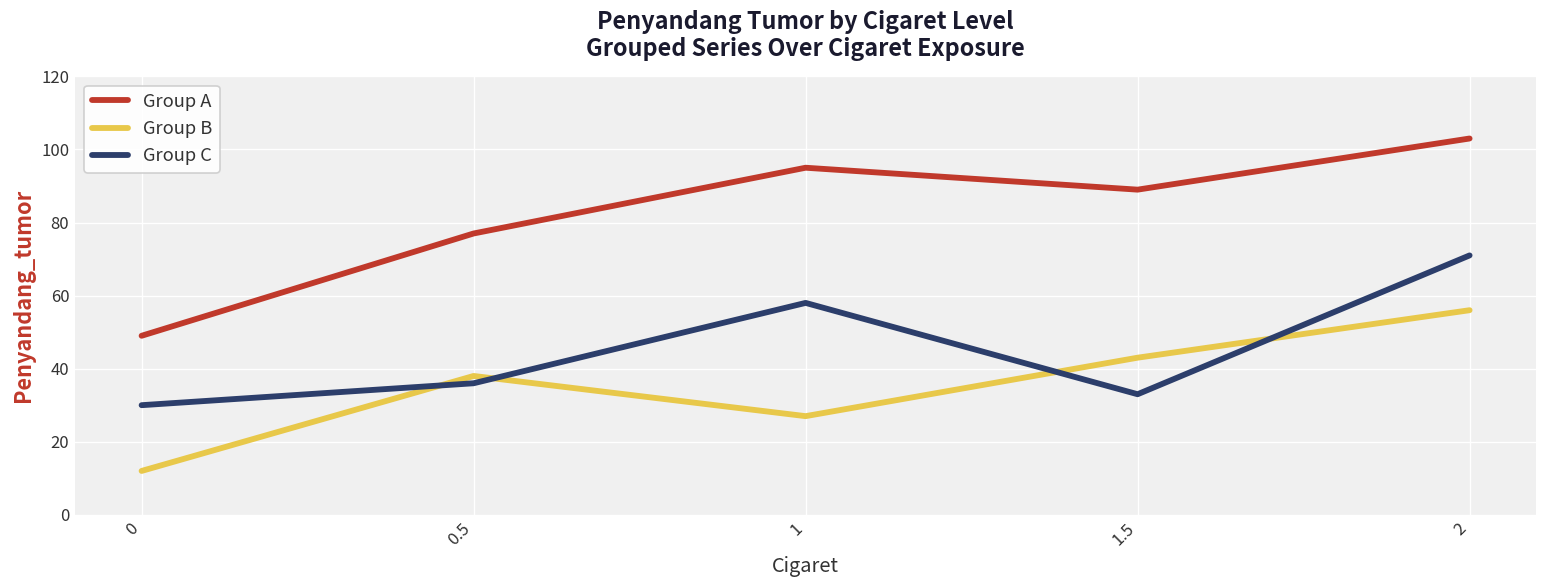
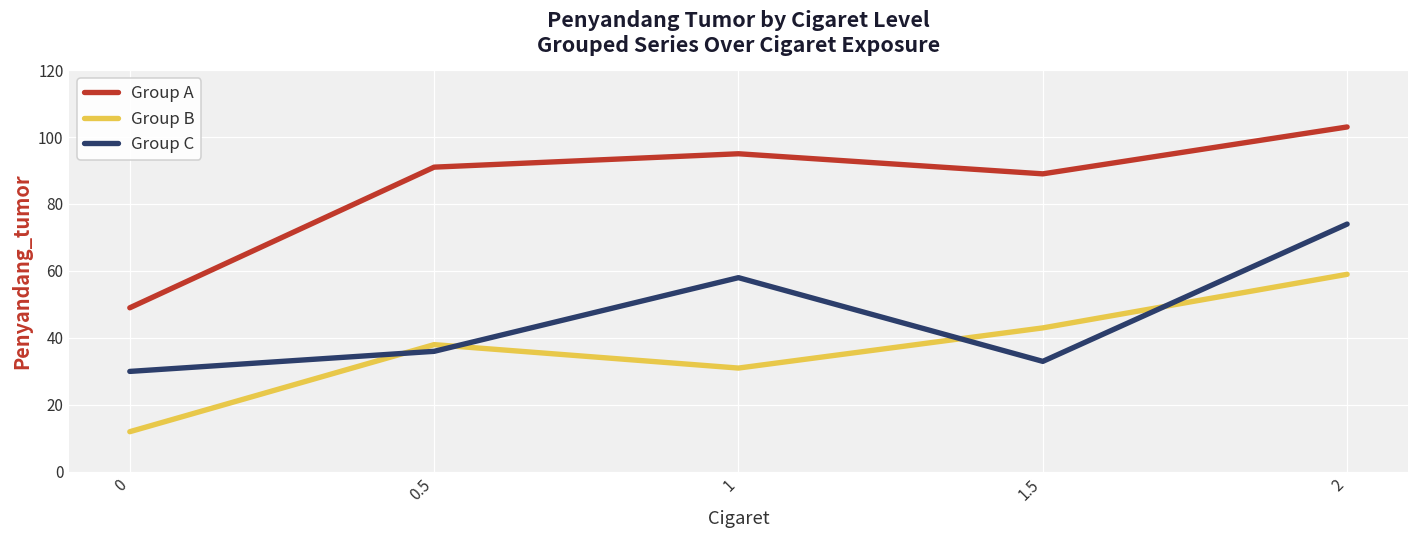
Group A, 0.5: 77 -> 91
Group B, 1: 27 -> 31
Group B, 2: 56 -> 59
Group C, 2: 71 -> 74
